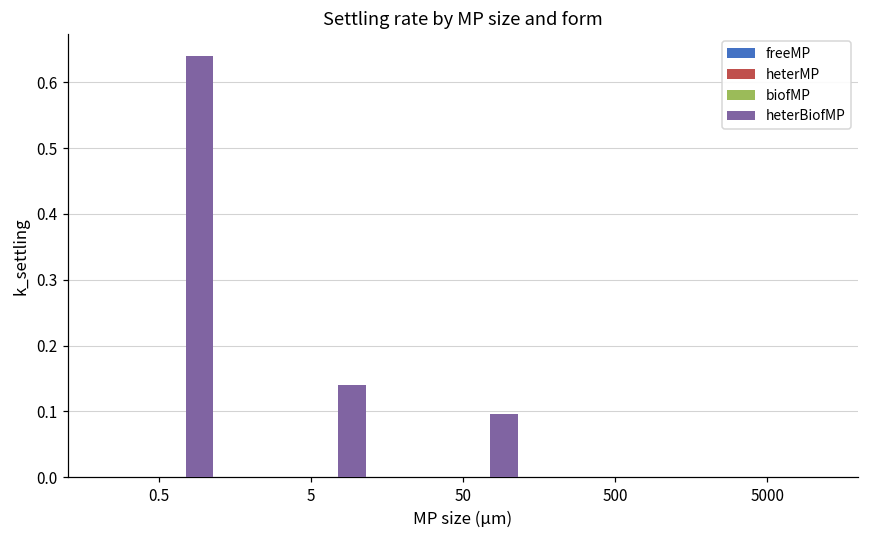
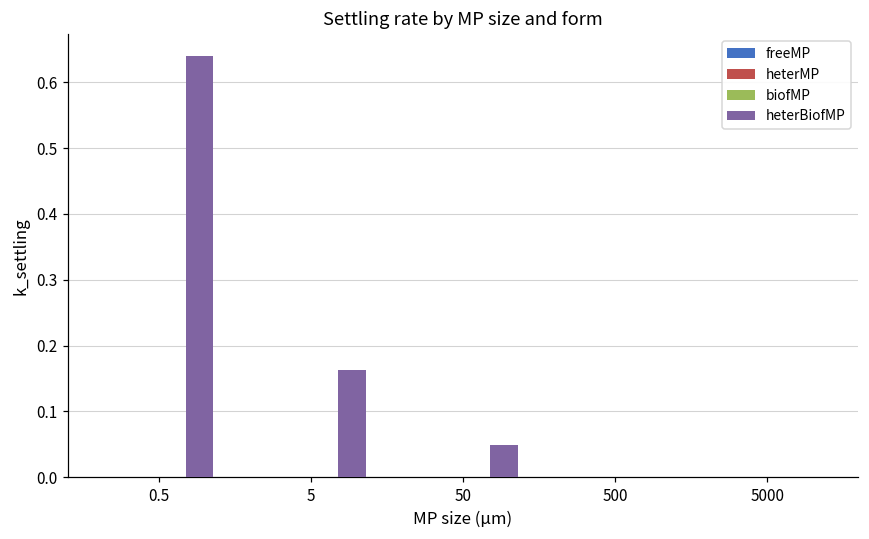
heterBiofMP, 5: 0.14 -> 0.16
heterBiofMP, 50: 0.10 -> 0.05
